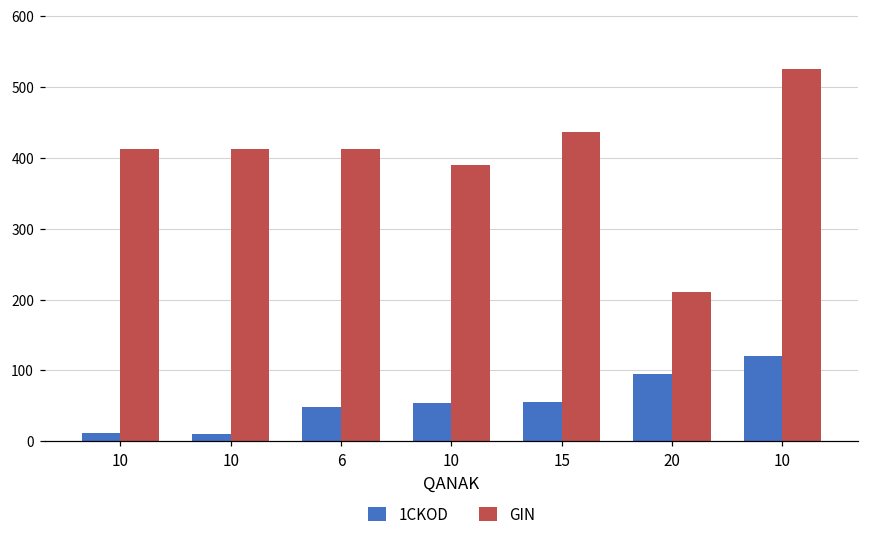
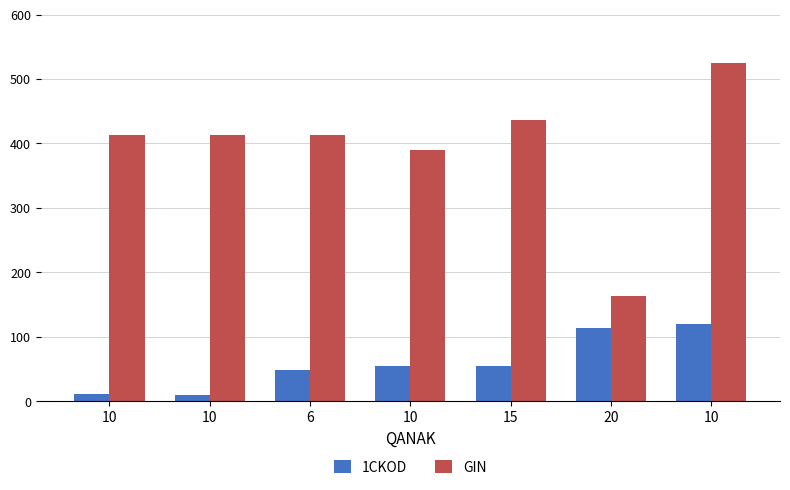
1CKOD, 20: 100 -> 110
GIN, 20: 210 -> 160
